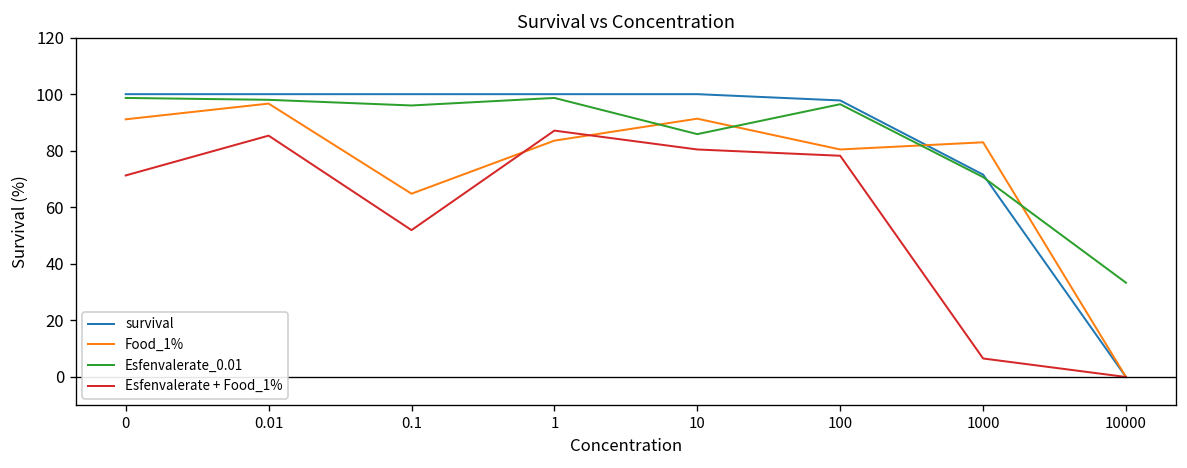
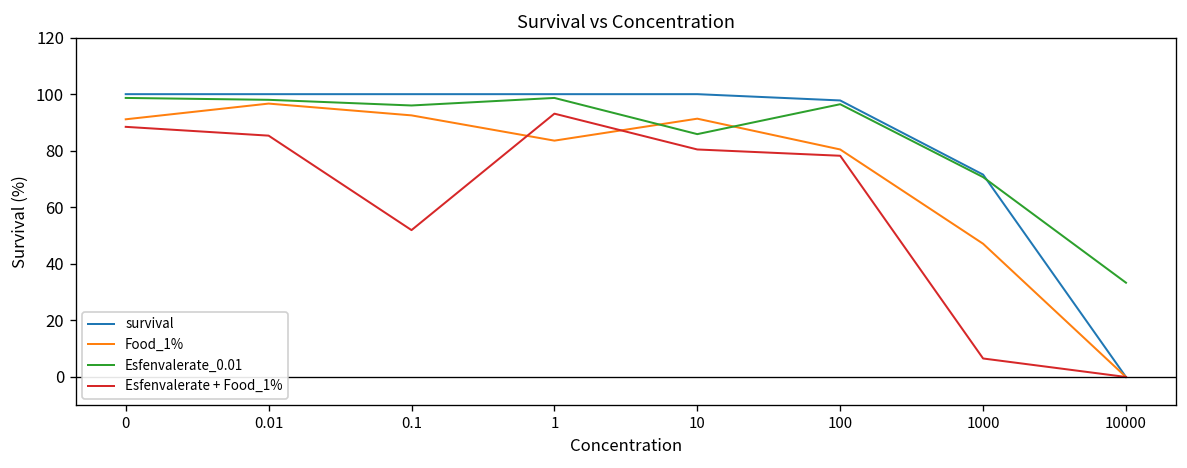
Esfenvalerate + Food_1%, 0: 71 -> 88
Food_1%, 0.1: 65 -> 93
Esfenvalerate + Food_1%, 1: 87 -> 93
Food_1%, 1000: 83 -> 47
